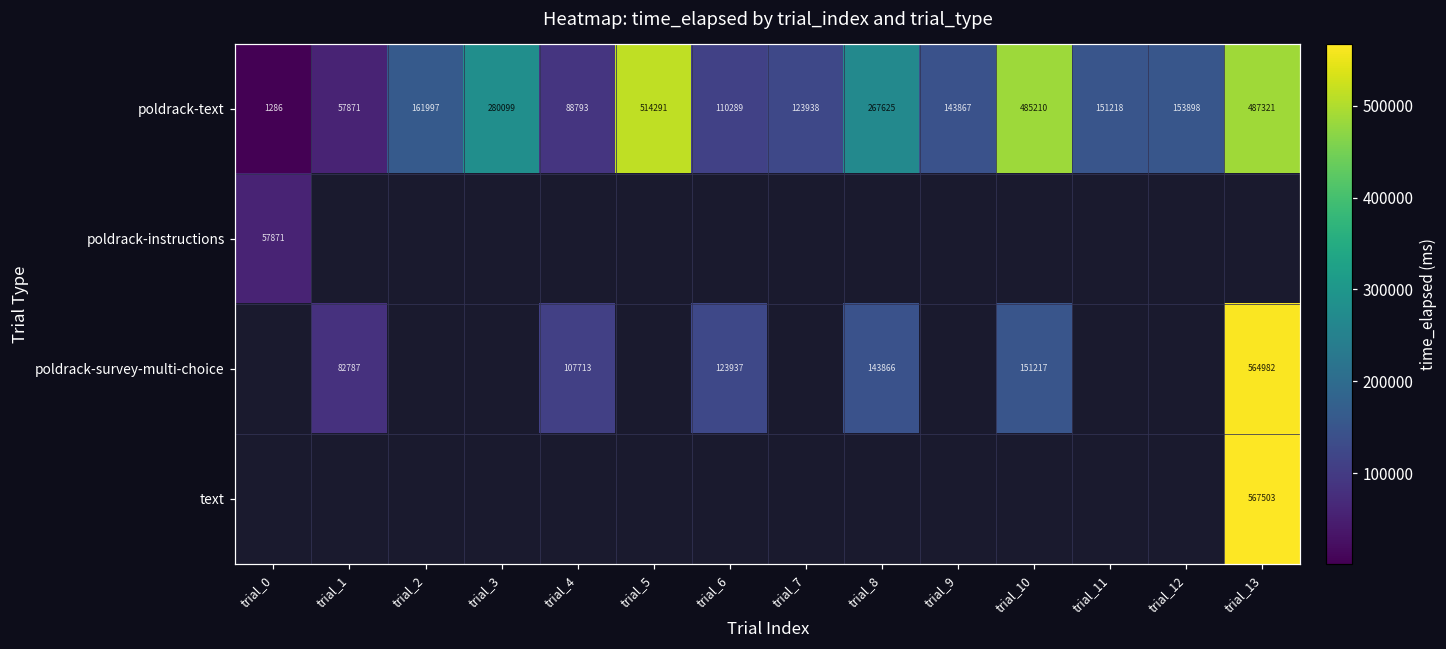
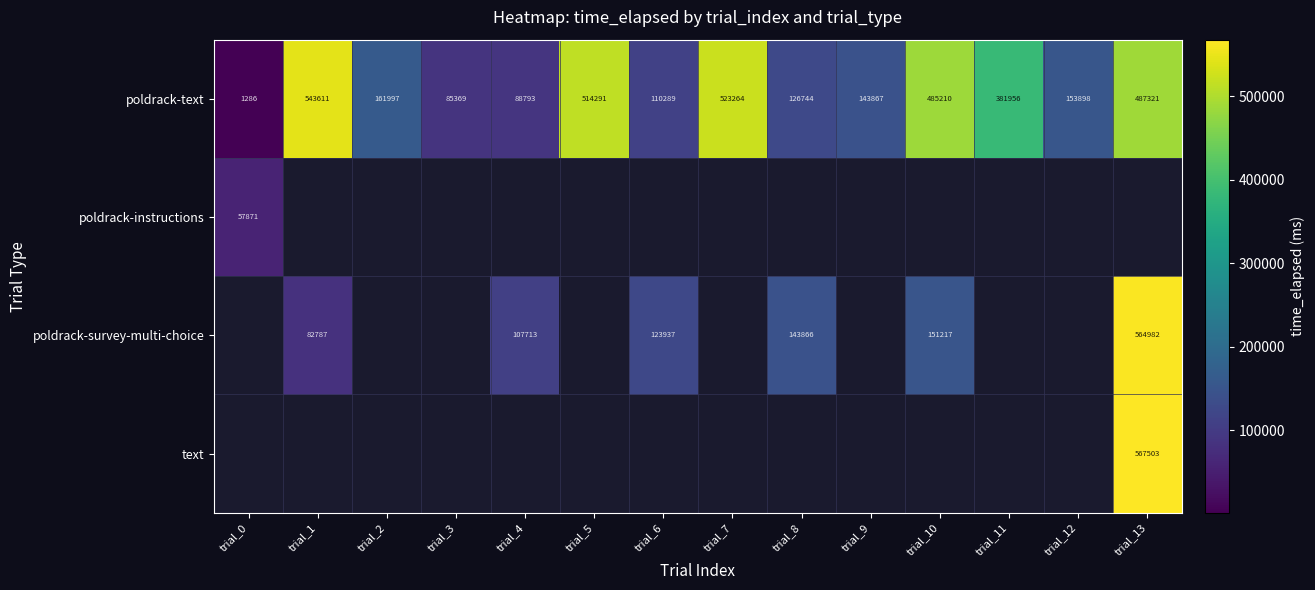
poldrack-text, trial_1: 57871 -> 543611
poldrack-text, trial_3: 280099 -> 85369
poldrack-text, trial_7: 123938 -> 523264
poldrack-text, trial_8: 267625 -> 126744
poldrack-text, trial_11: 151218 -> 381956
